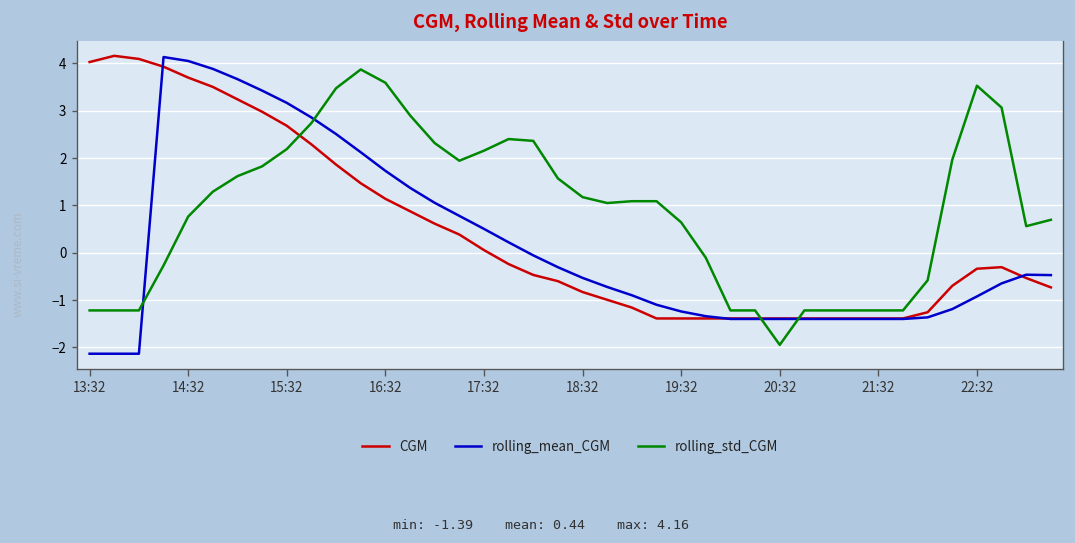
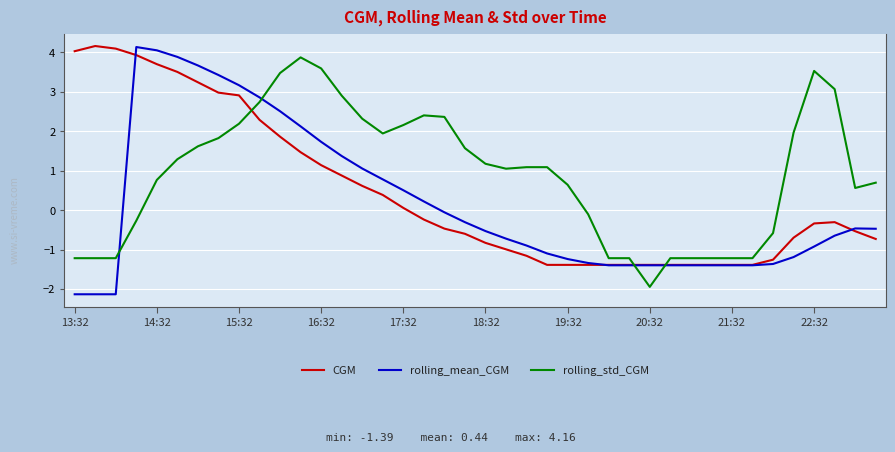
CGM, 15:32: 2.7 -> 2.9
